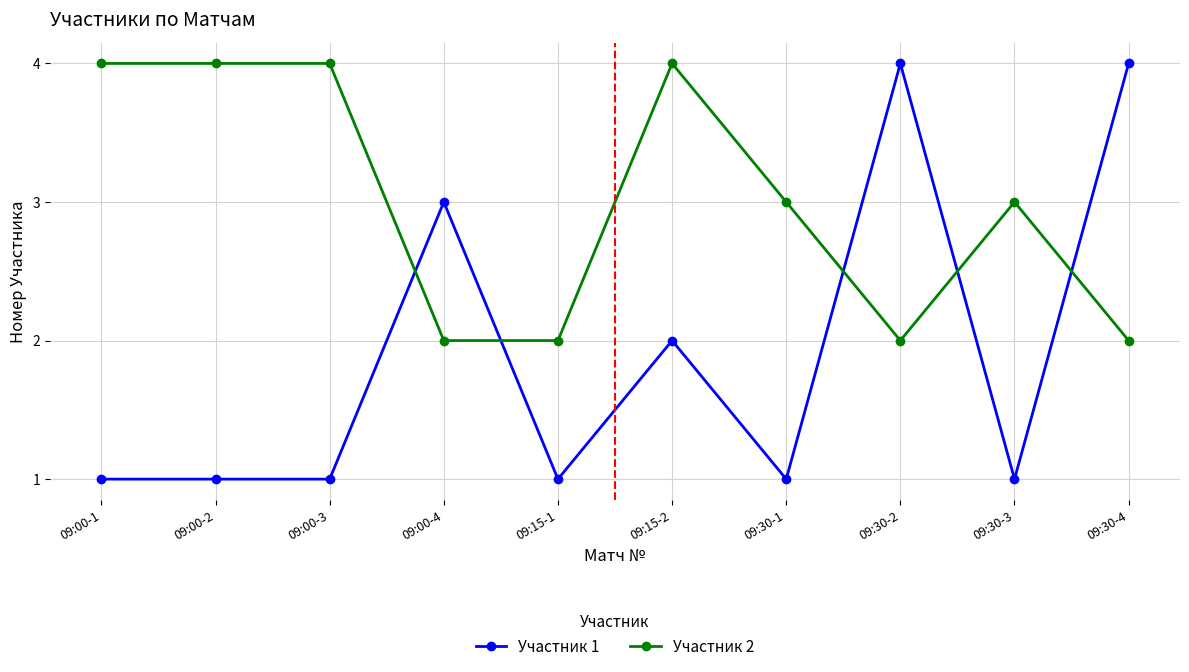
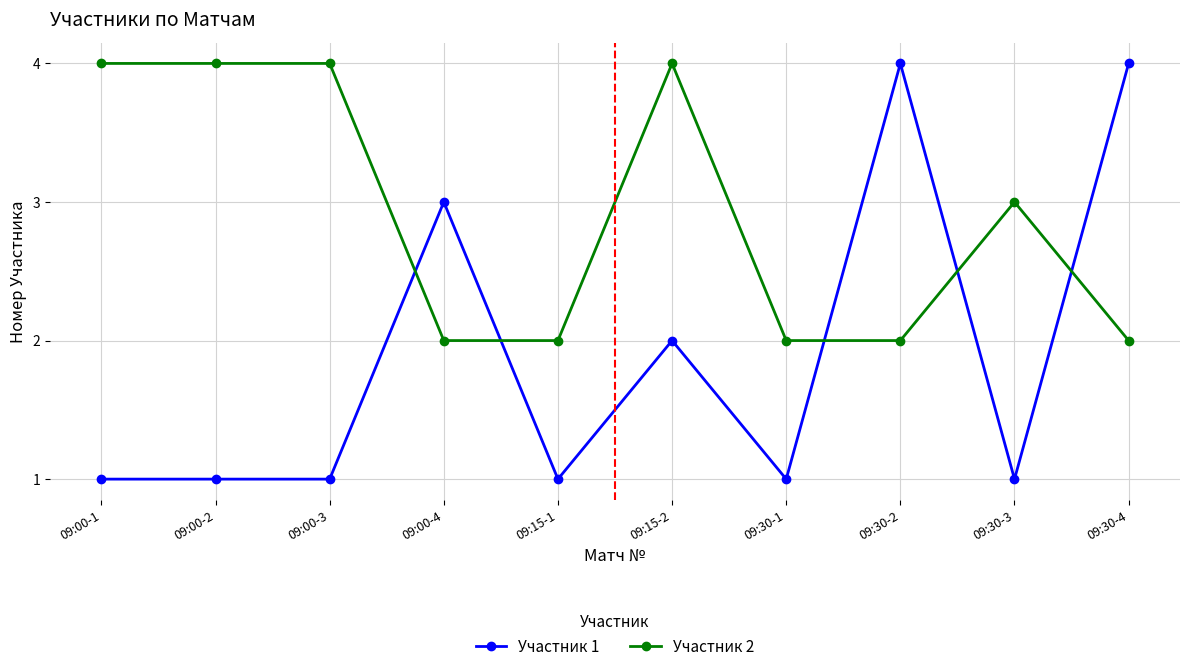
Участник 2, 09:30-1: 3 -> 2
